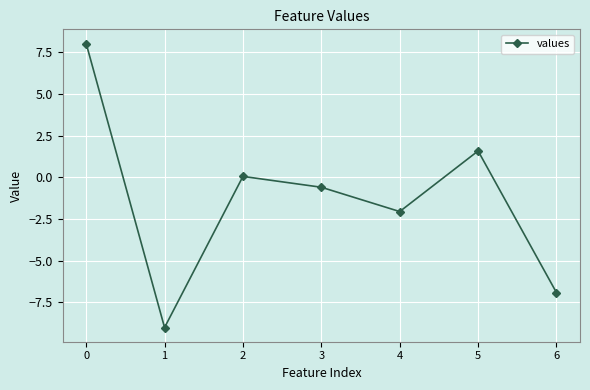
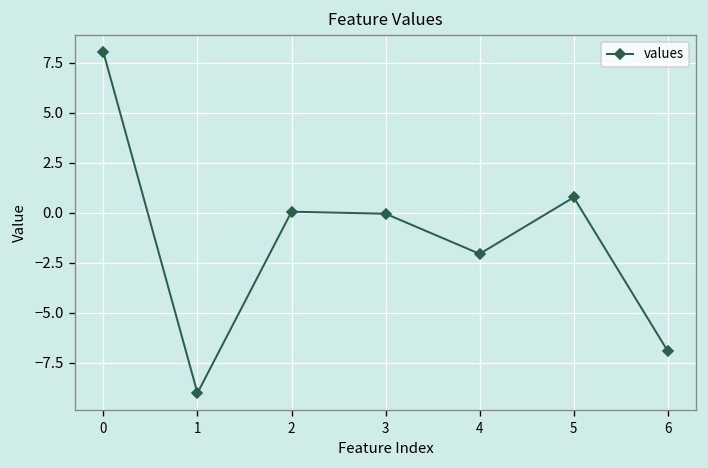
3: -0.6 -> -0.1
5: 1.6 -> 0.8
